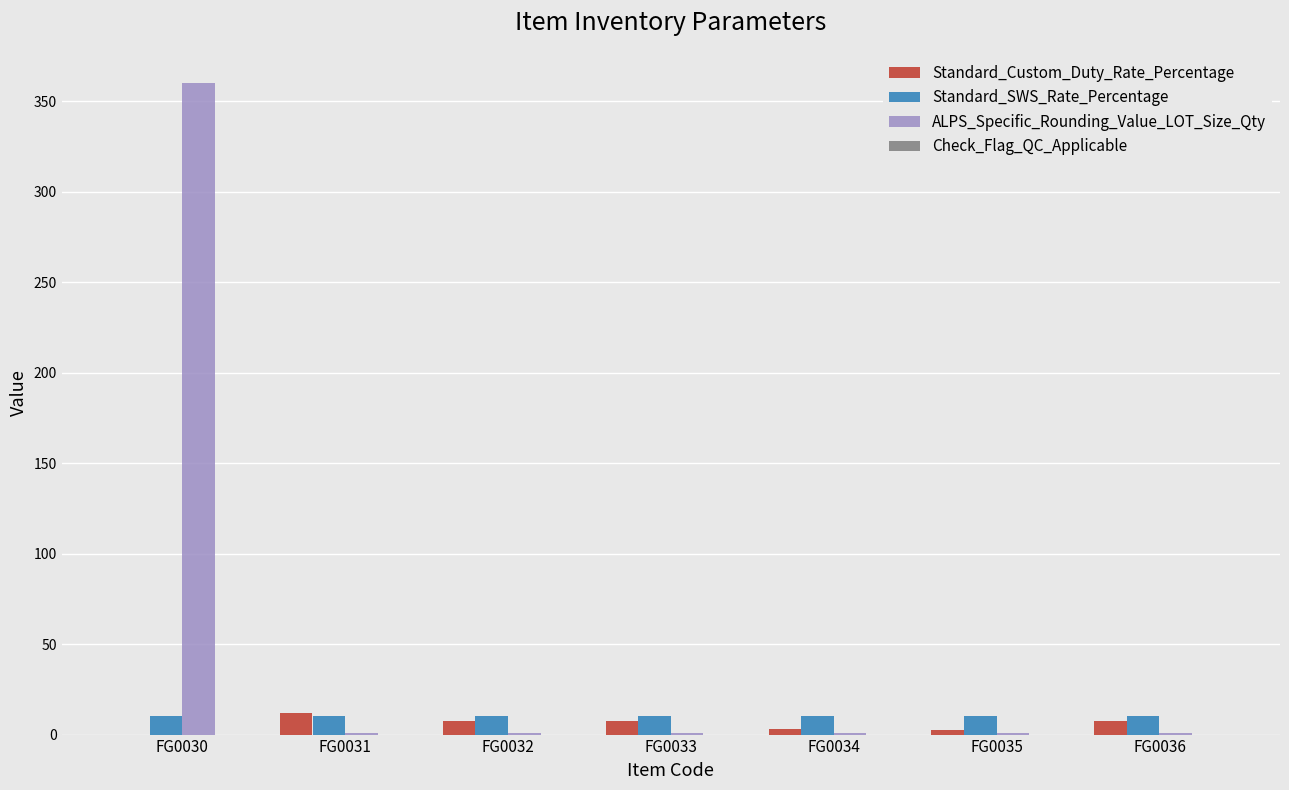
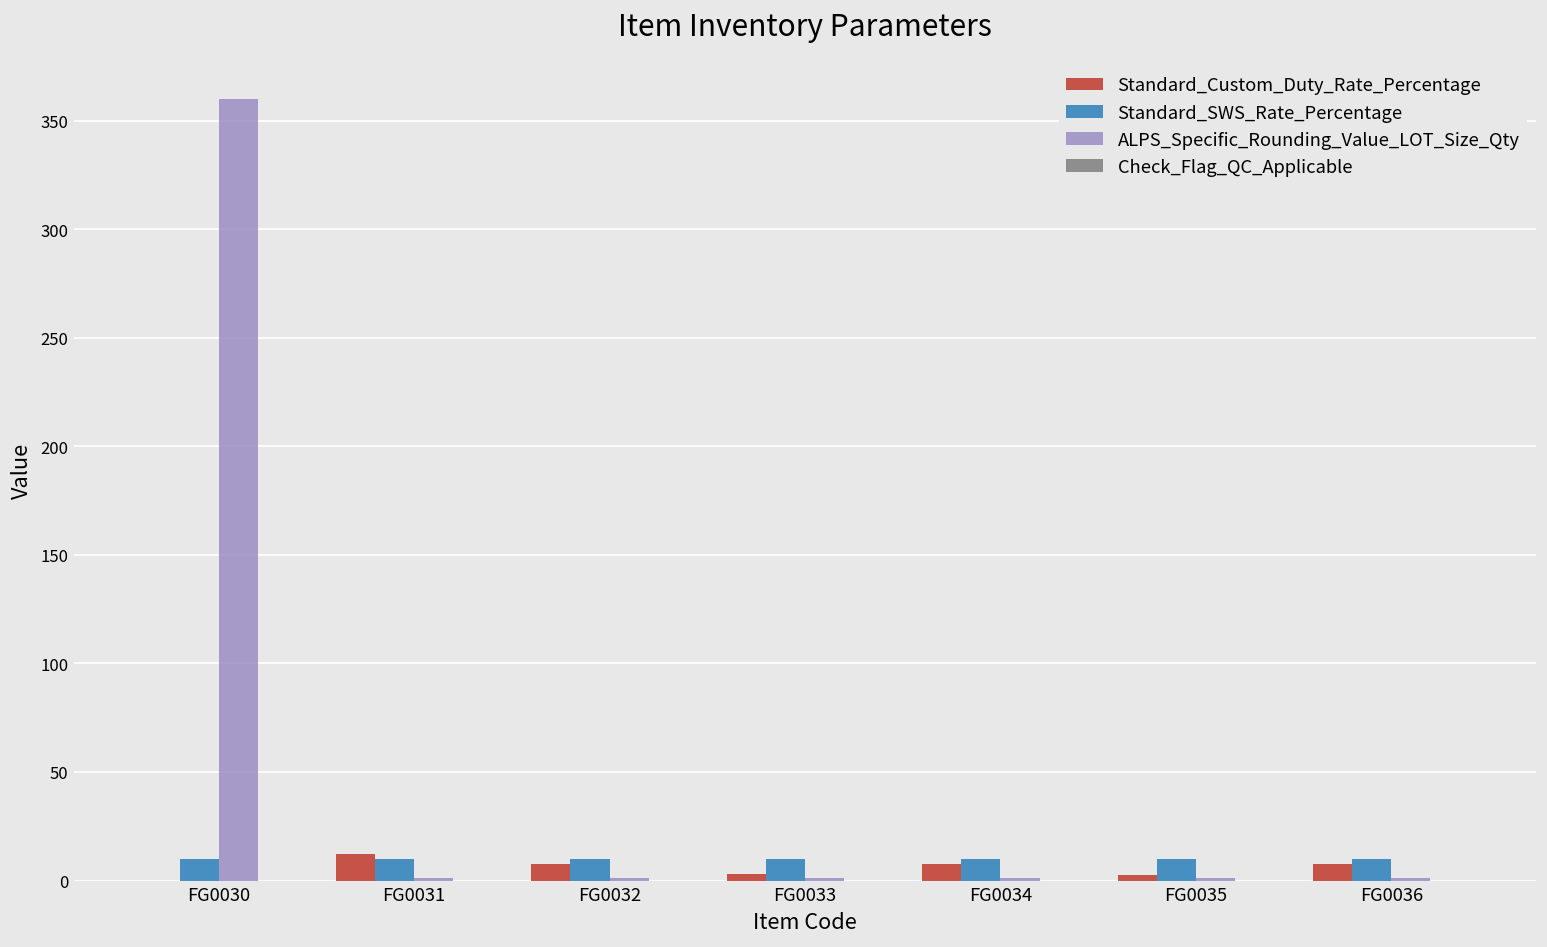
Standard_Custom_Duty_Rate_Percentage, FG0033: 8 -> 3
Standard_Custom_Duty_Rate_Percentage, FG0034: 3 -> 8
